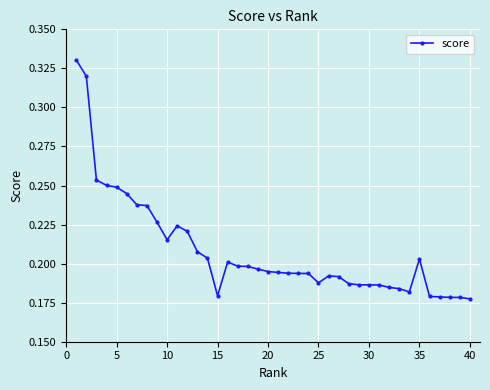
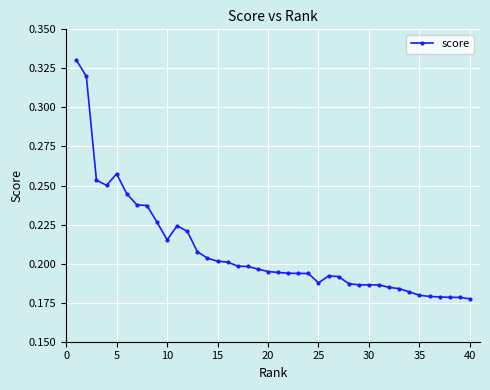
5: 0.249 -> 0.257
15: 0.179 -> 0.202
35: 0.203 -> 0.180
